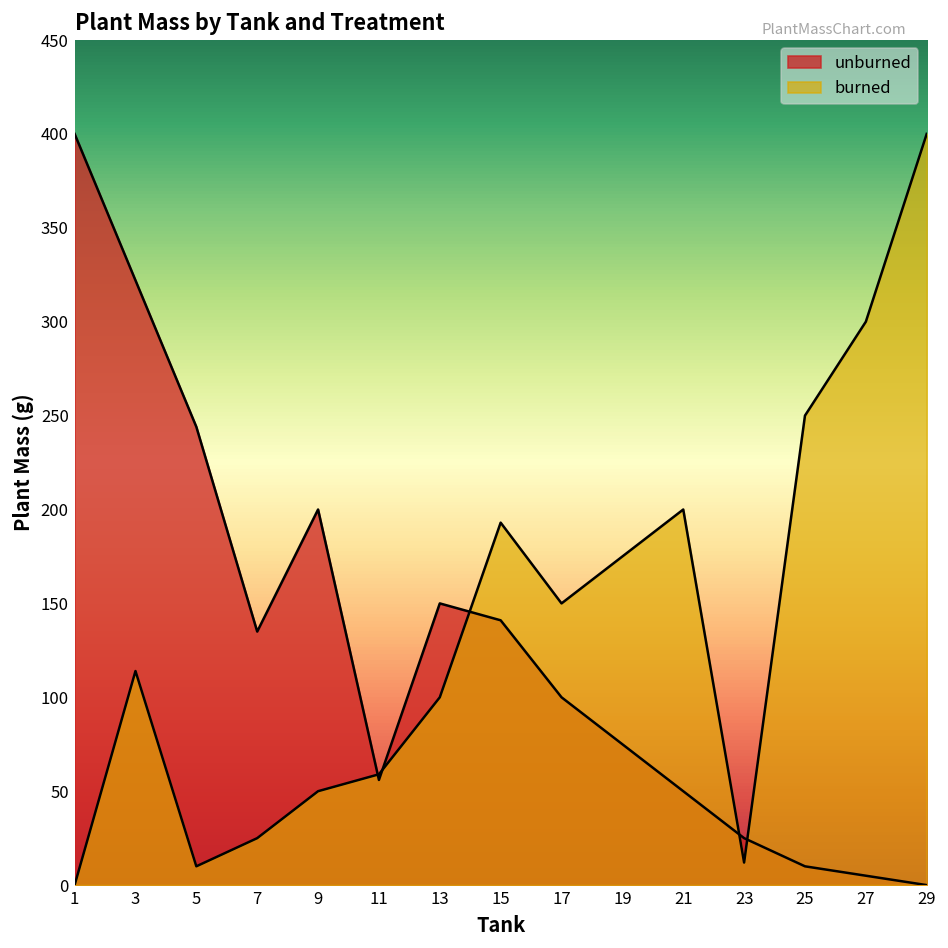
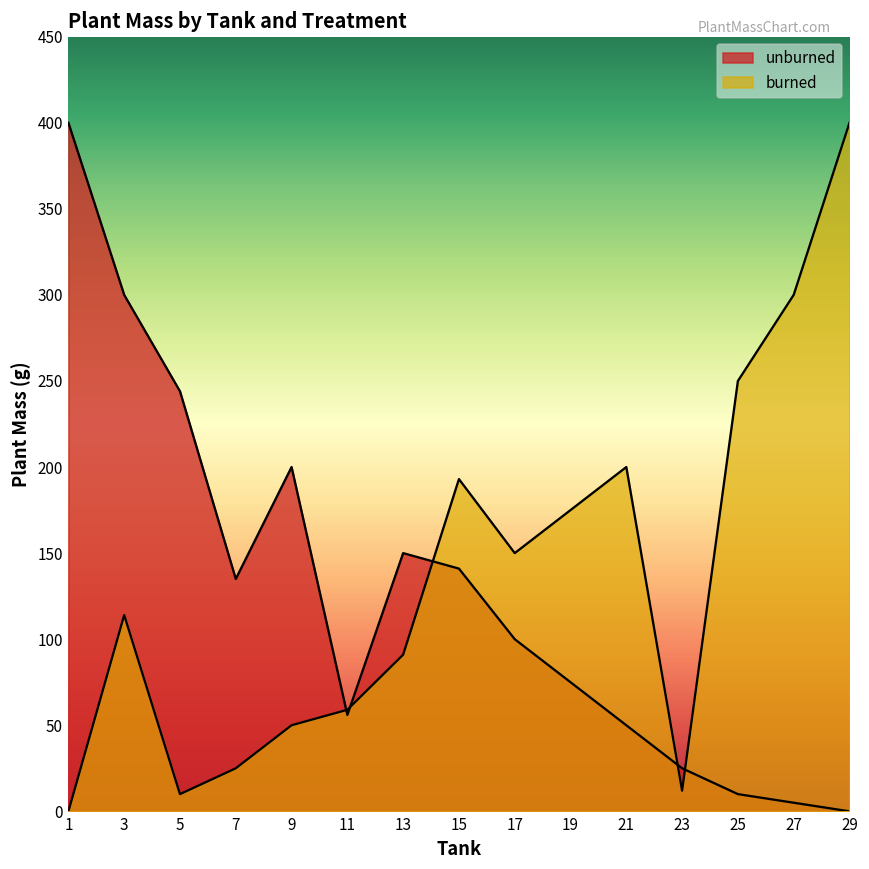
unburned, 3: 322 -> 300
burned, 13: 100 -> 91
